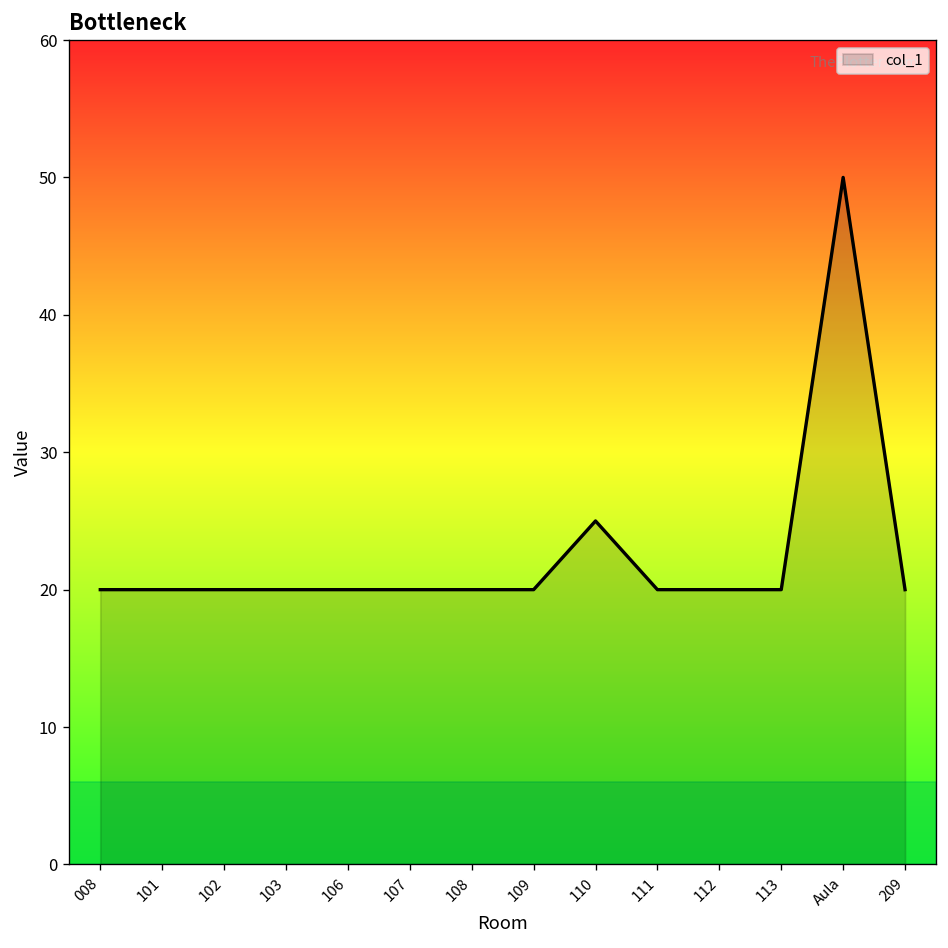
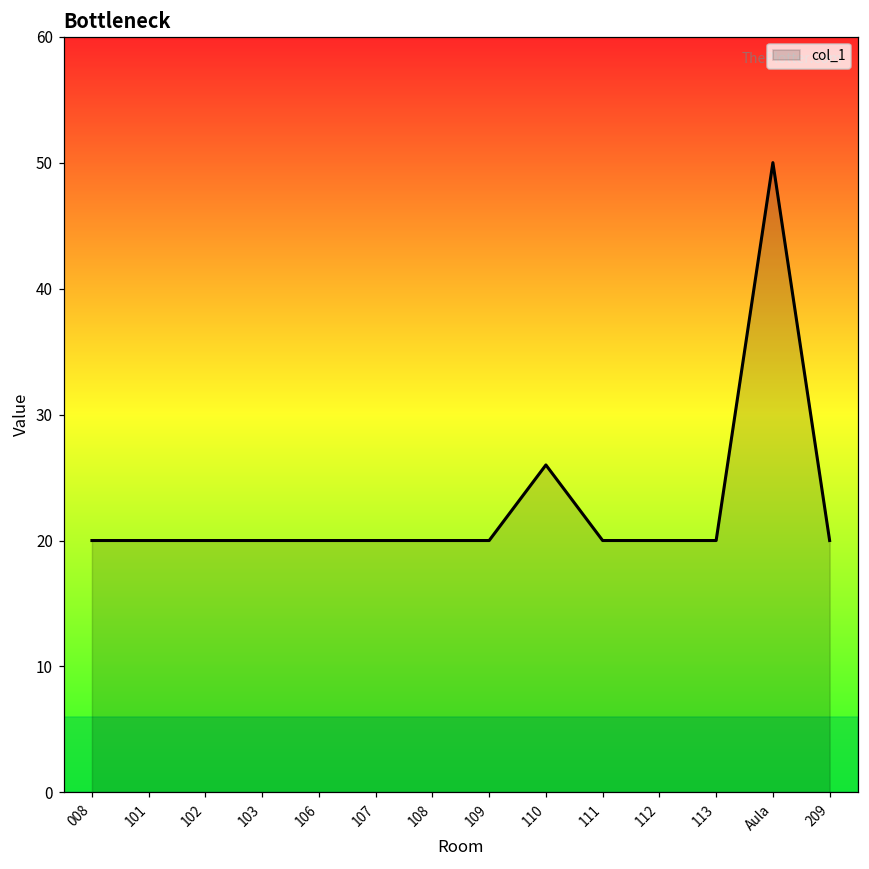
110: 25 -> 26
